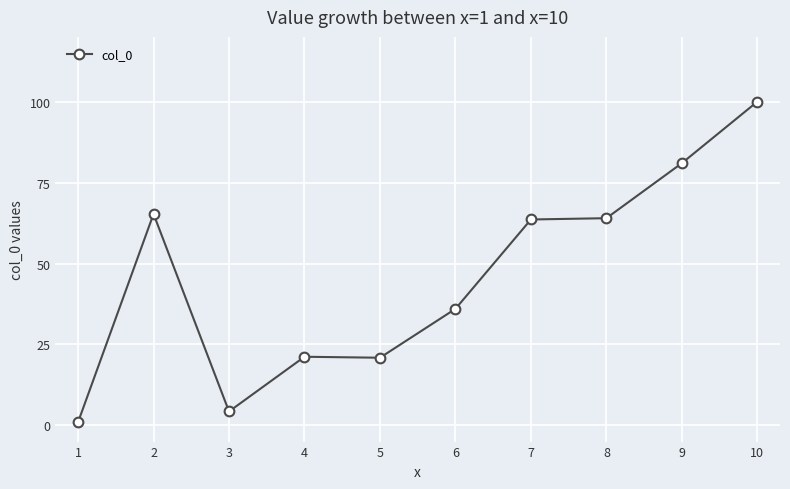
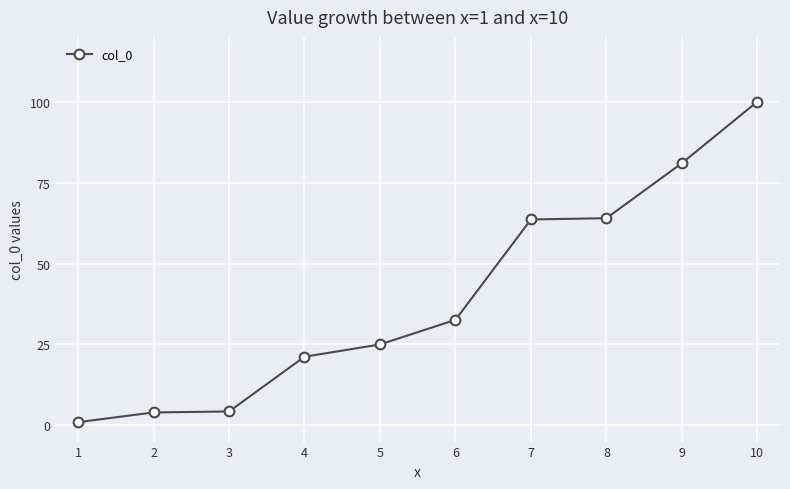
2: 65 -> 4
5: 21 -> 25
6: 36 -> 33
